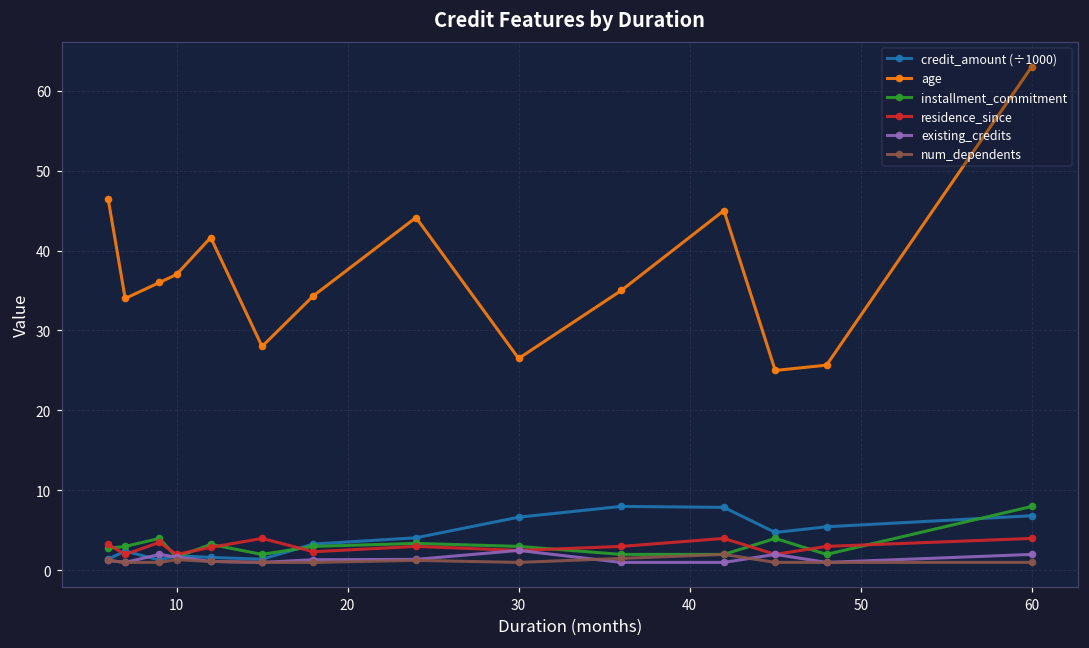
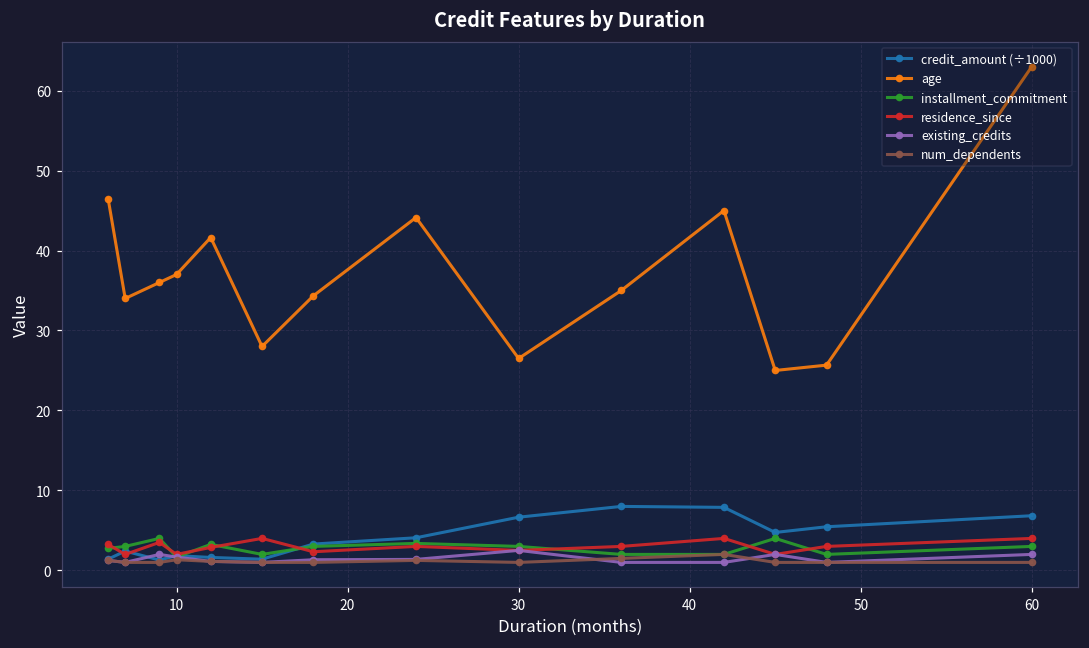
installment_commitment, 60: 8 -> 3
